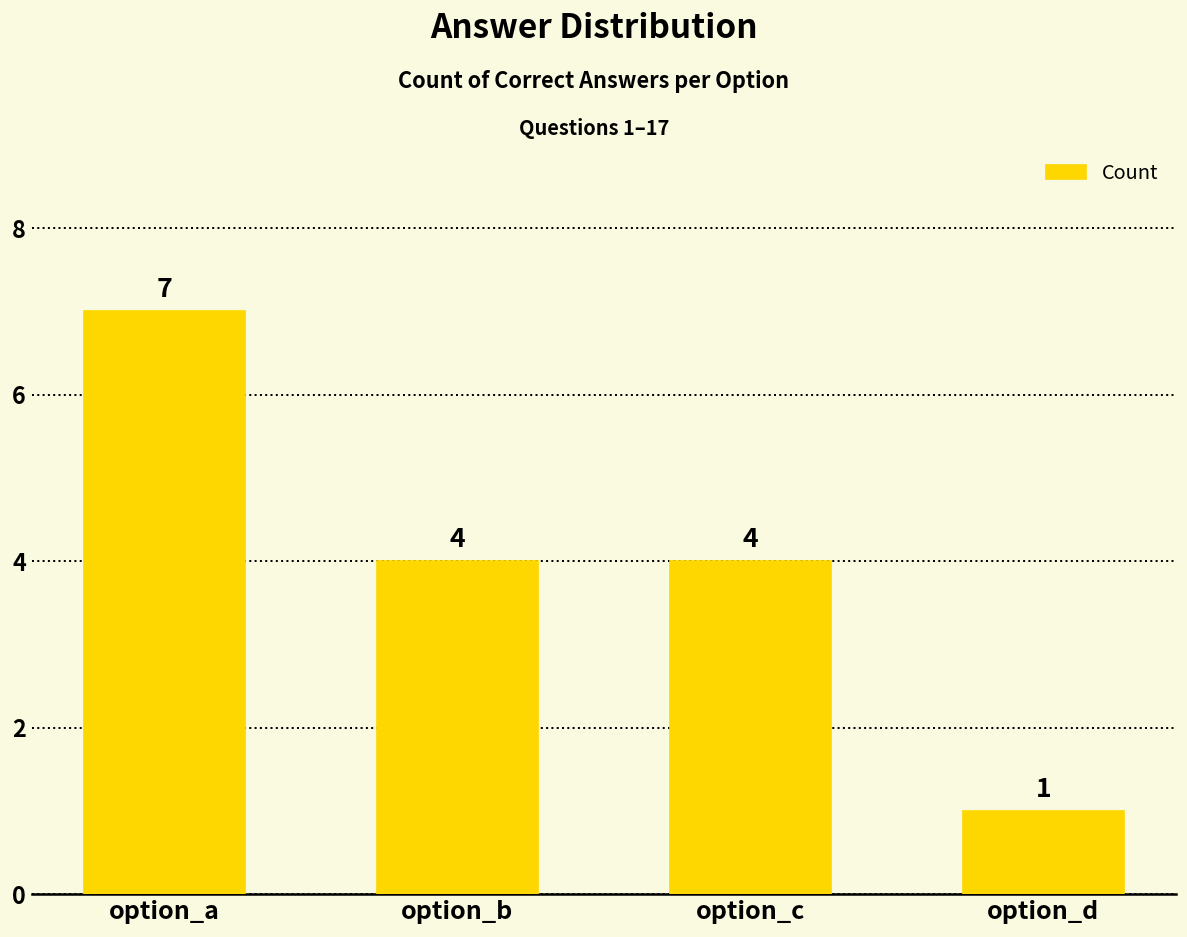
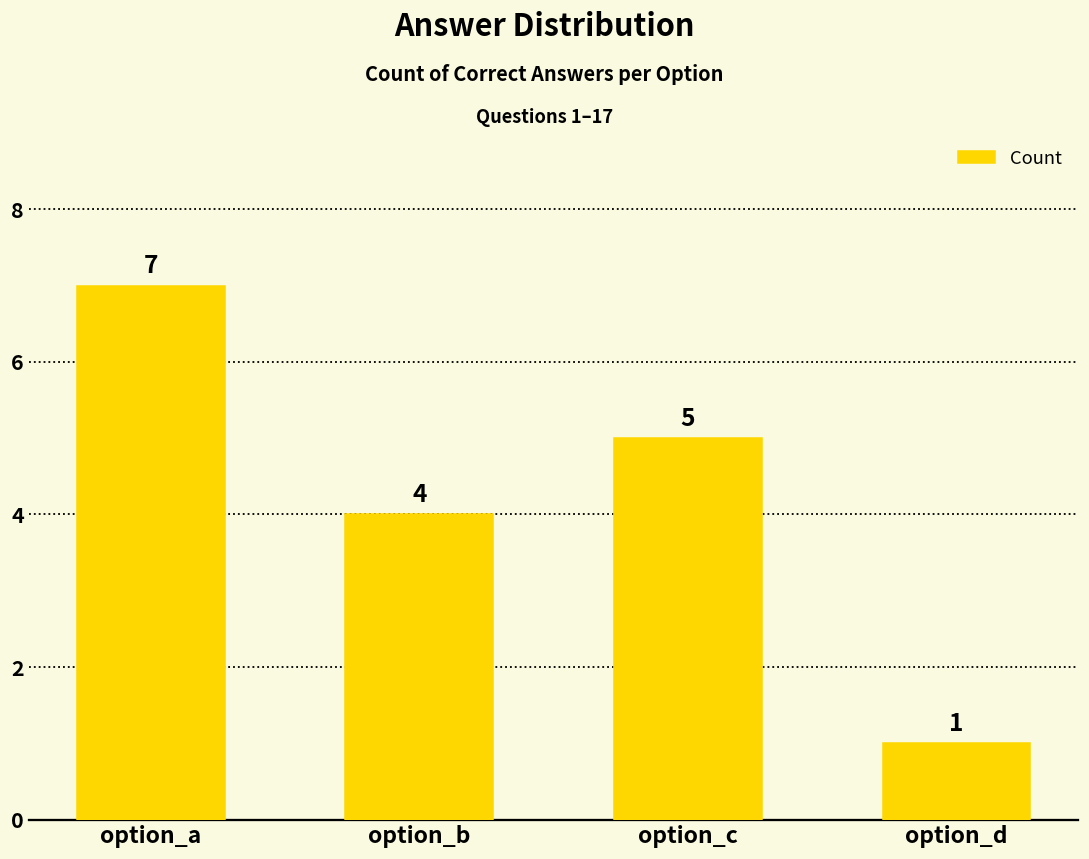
option_c: 4 -> 5
